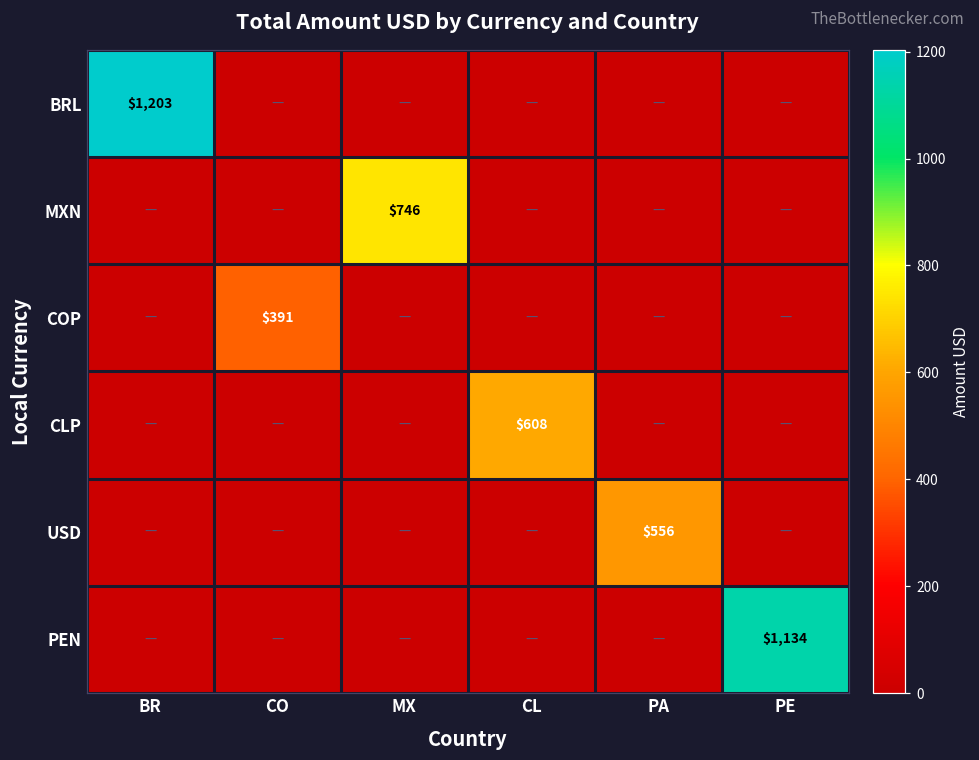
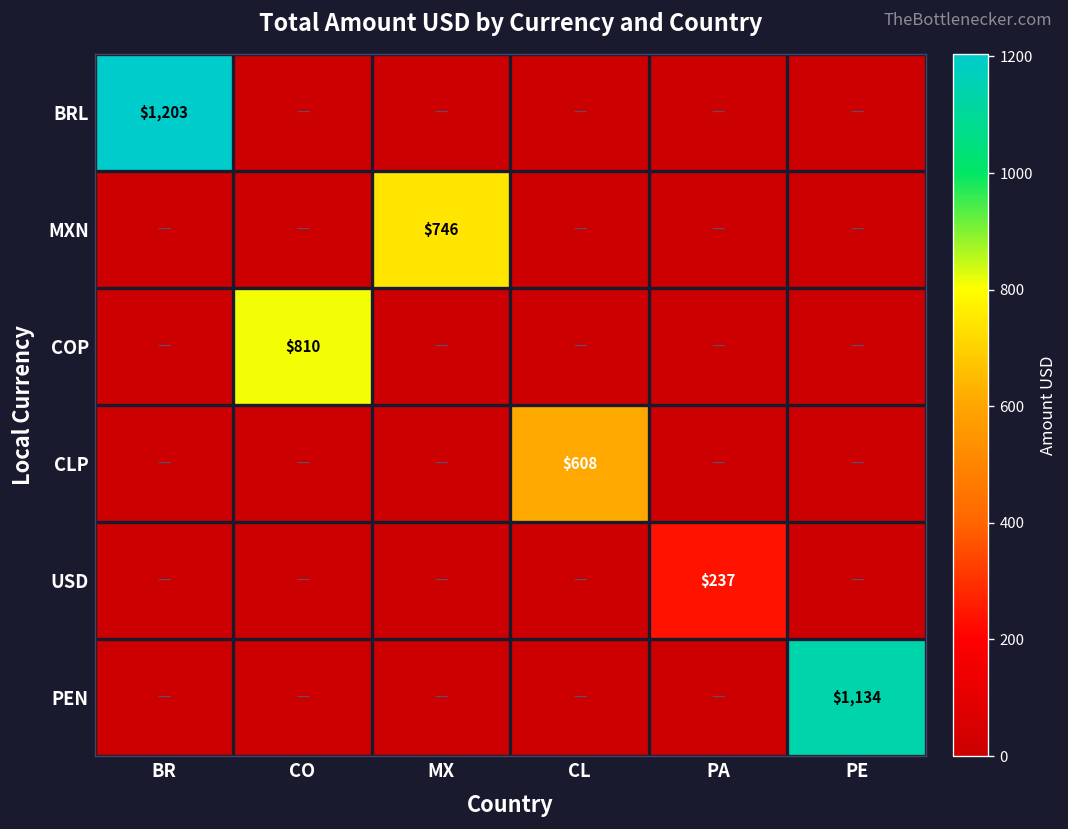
COP, CO: $391 -> $810
USD, PA: $556 -> $237
